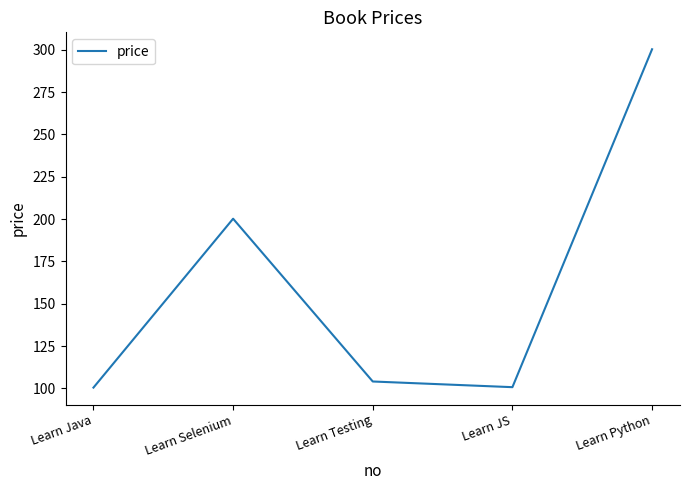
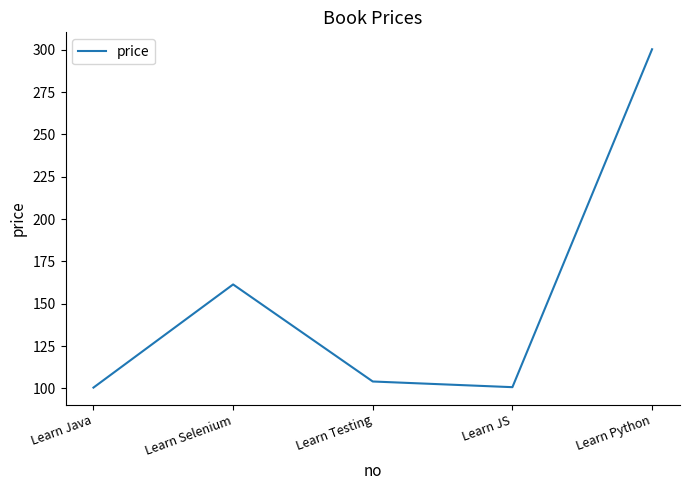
Learn Selenium: 200 -> 161
